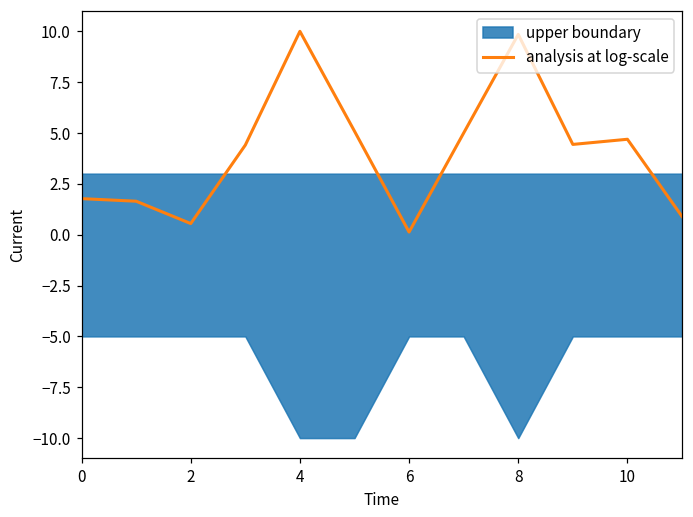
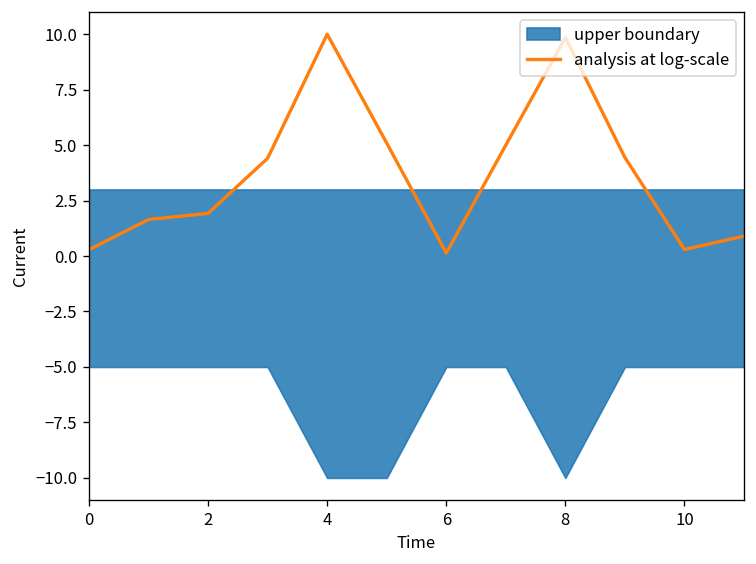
analysis at log-scale, 0: 1.8 -> 0.3
analysis at log-scale, 2: 0.5 -> 1.9
analysis at log-scale, 10: 4.7 -> 0.3
